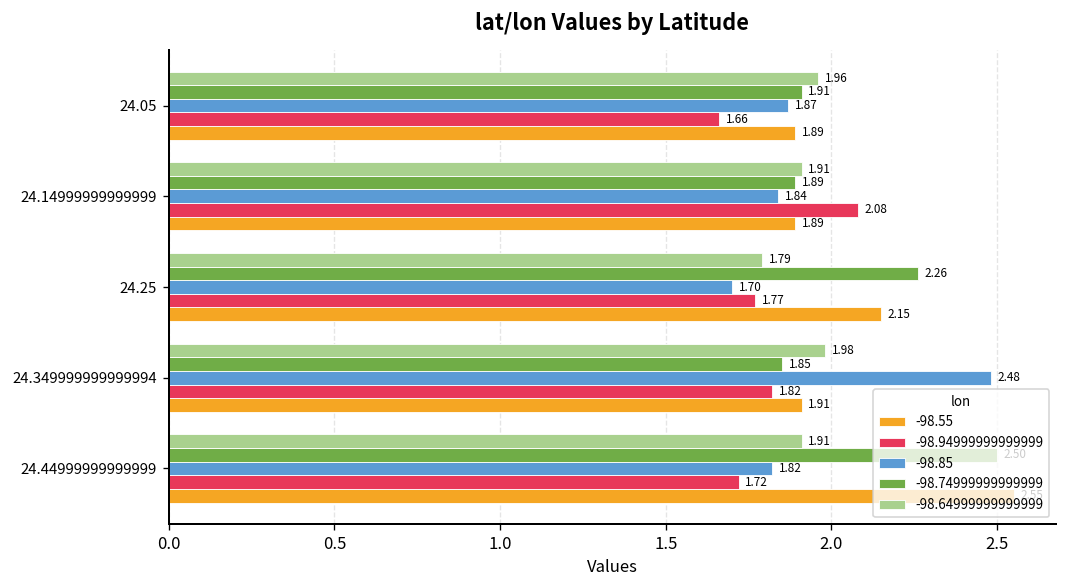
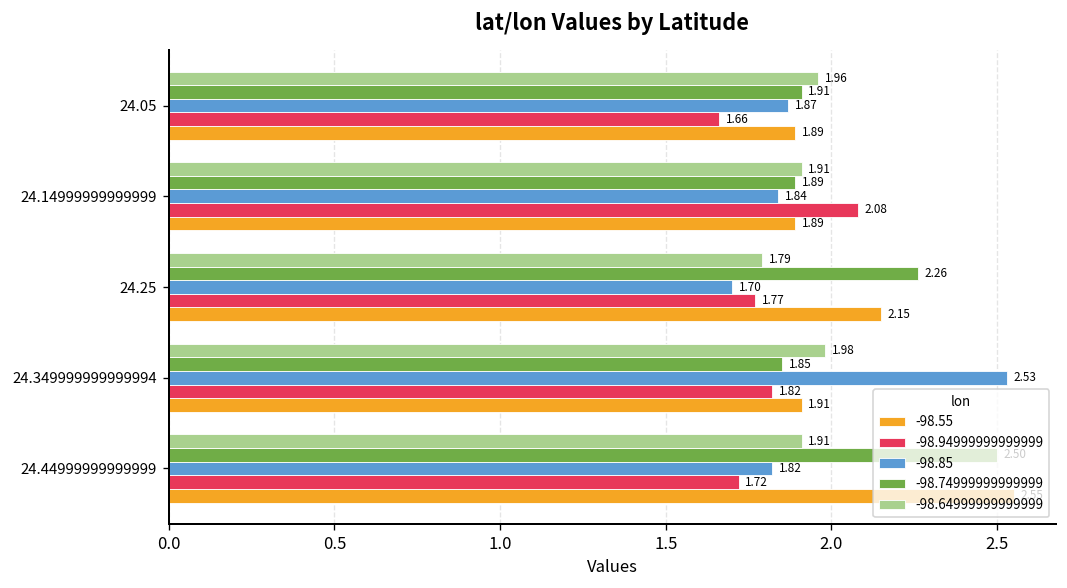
-98.85, 24.349999999999994: 2.48 -> 2.53
